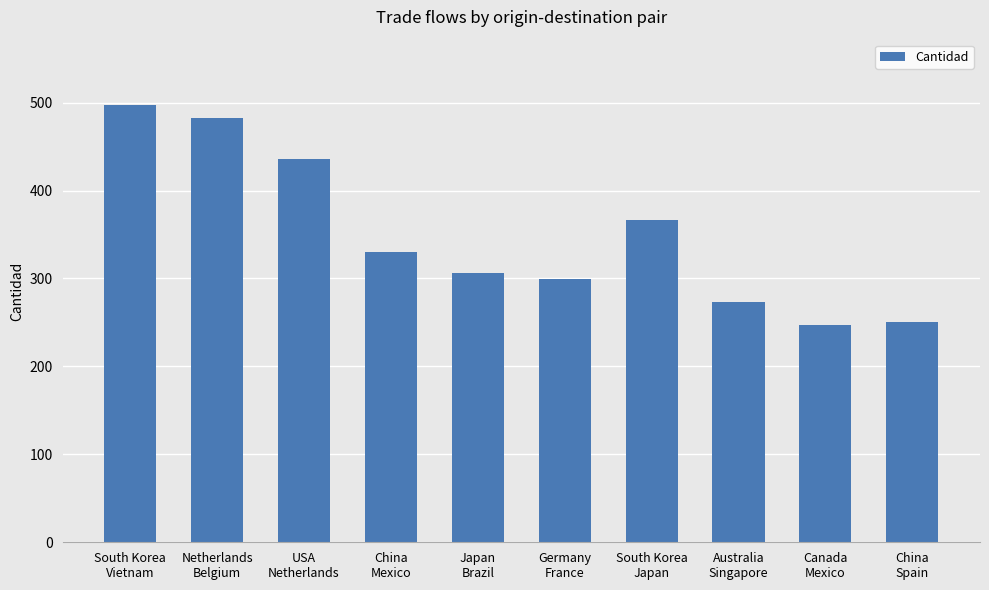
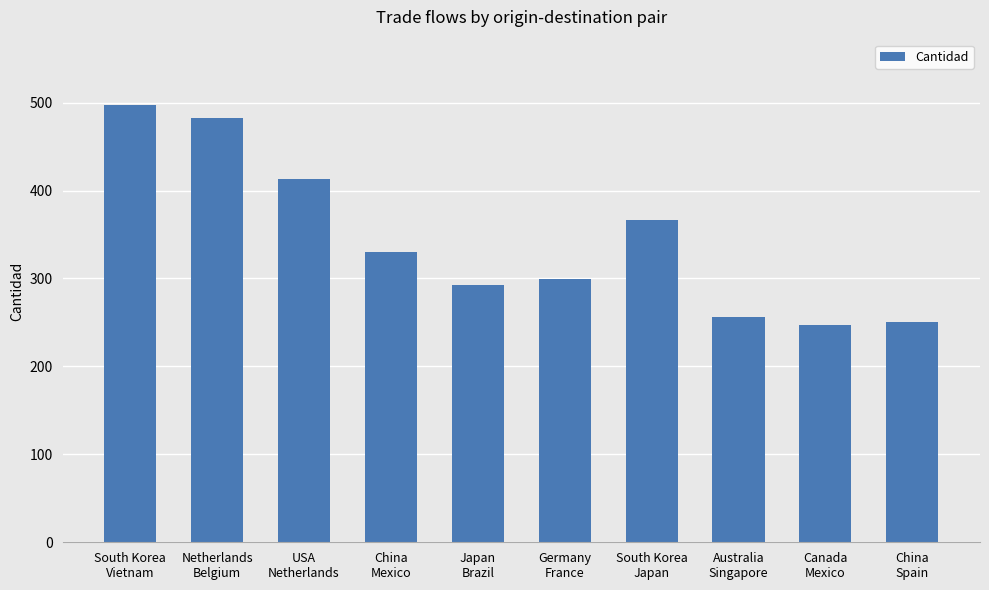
USA Netherlands: 440 -> 410
Japan Brazil: 310 -> 290
Australia Singapore: 270 -> 260
